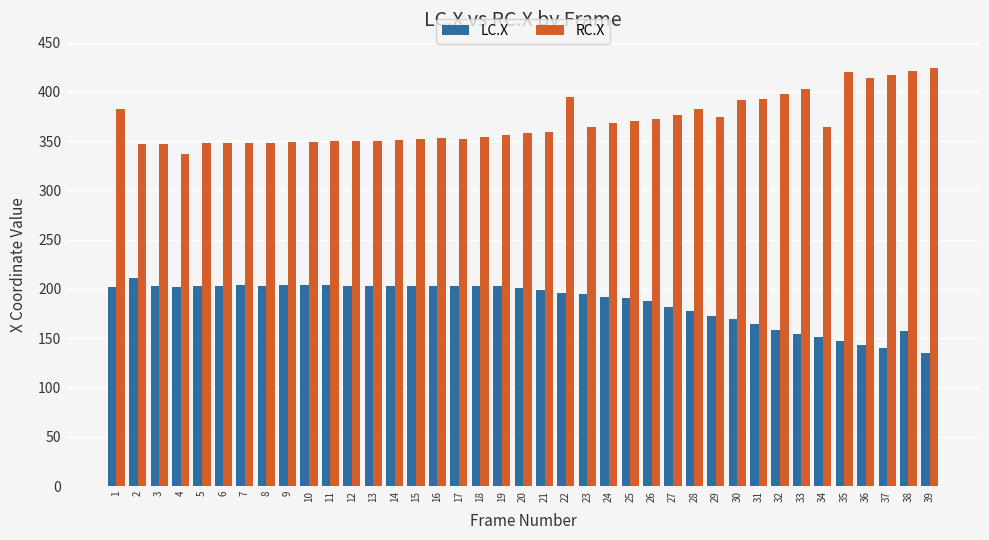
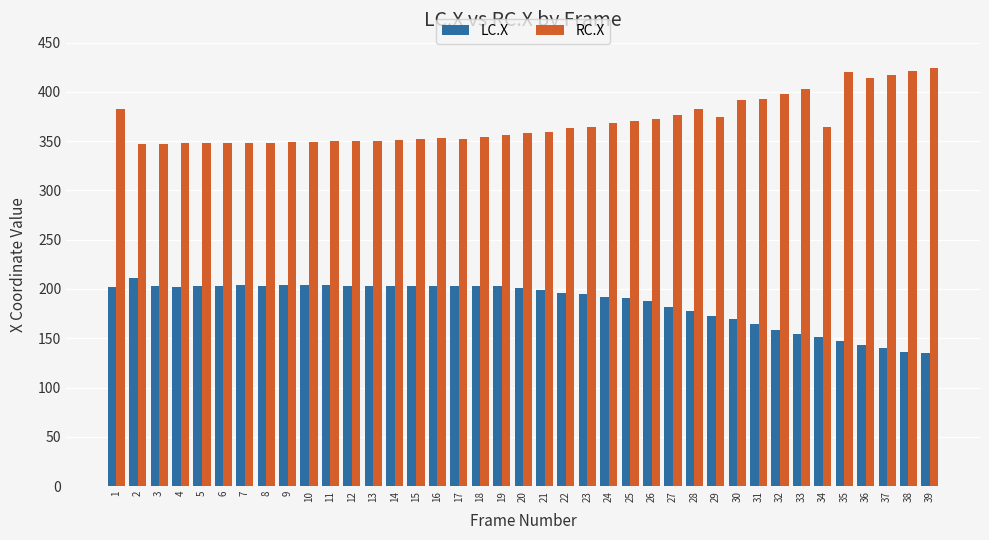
RC.X, 4: 340 -> 350
RC.X, 22: 400 -> 360
LC.X, 38: 160 -> 140
